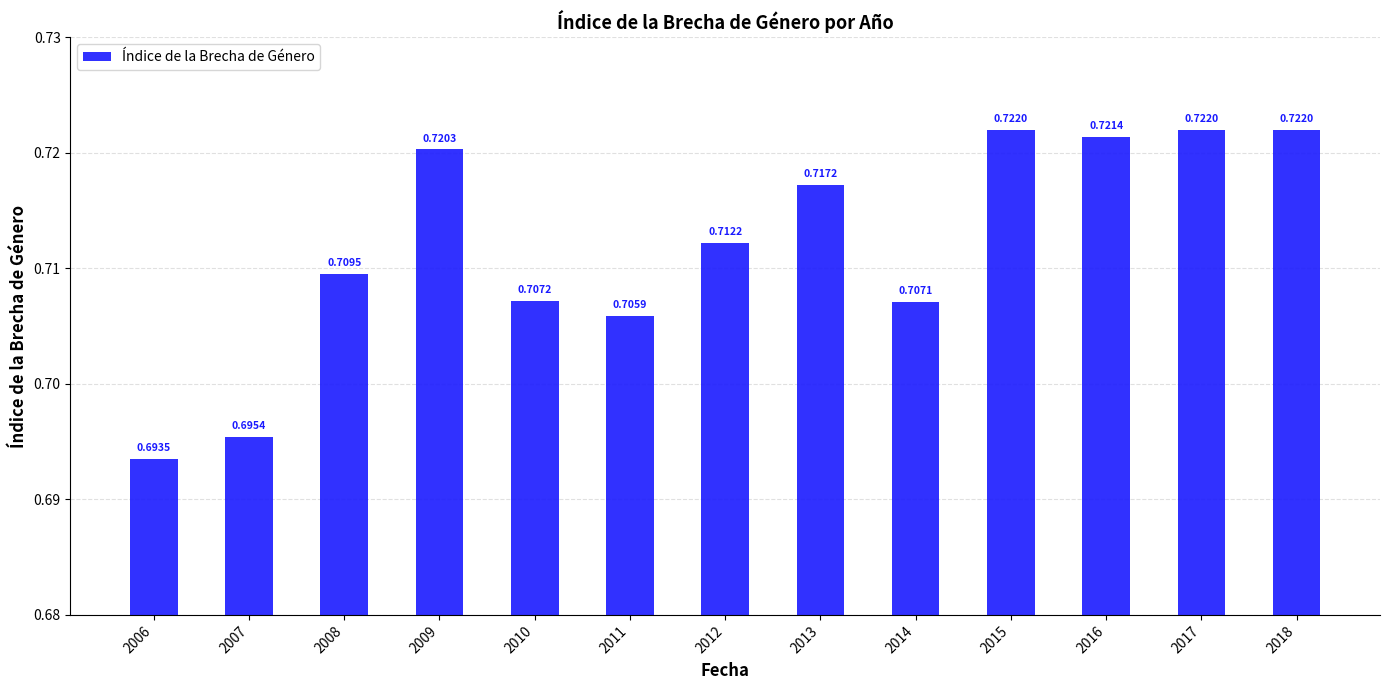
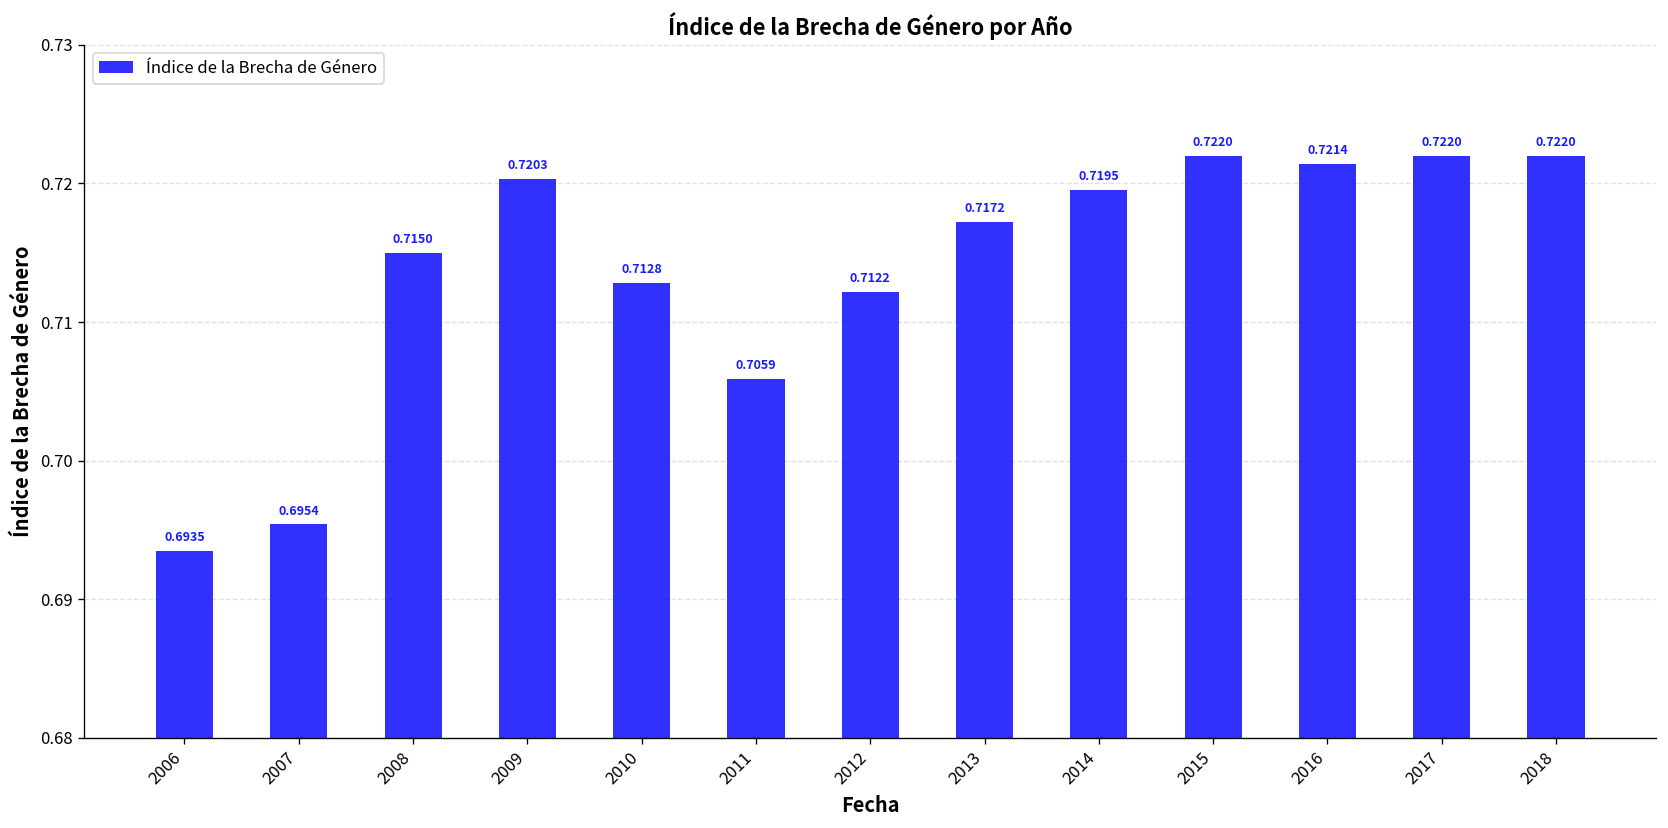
2008: 0.7095 -> 0.7150
2010: 0.7072 -> 0.7128
2014: 0.7071 -> 0.7195
